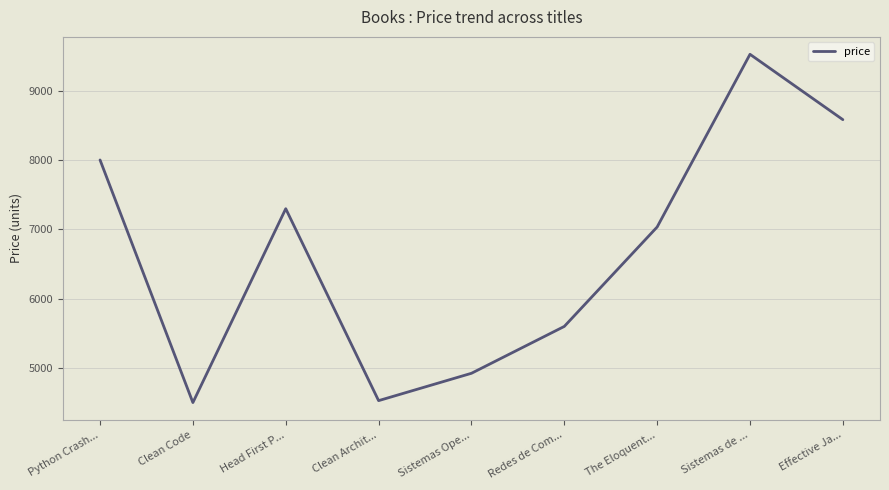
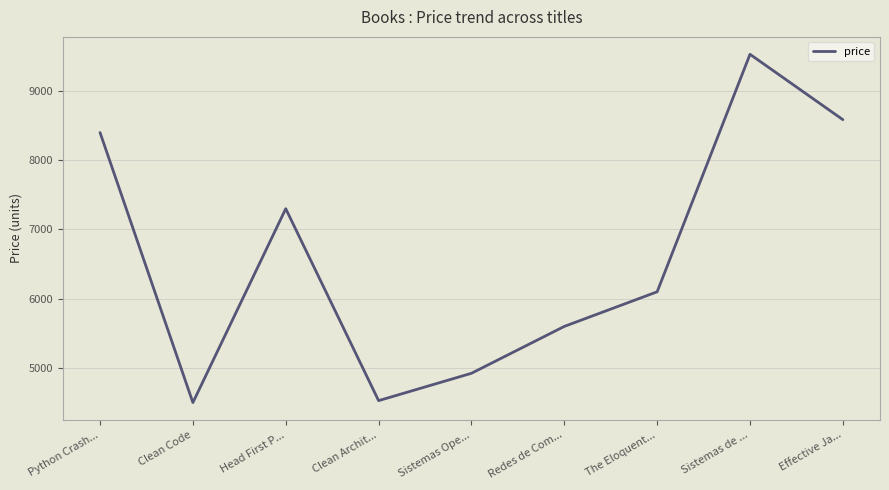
Python Crash...: 8000 -> 8400
The Eloquent...: 7000 -> 6100
